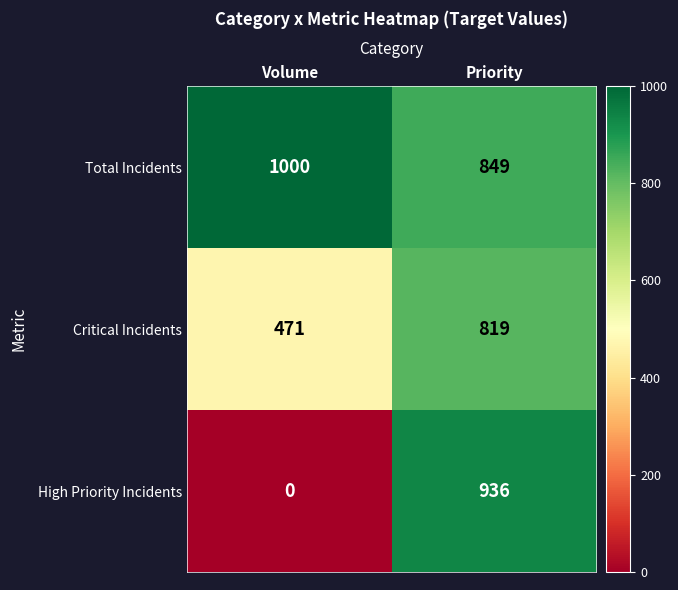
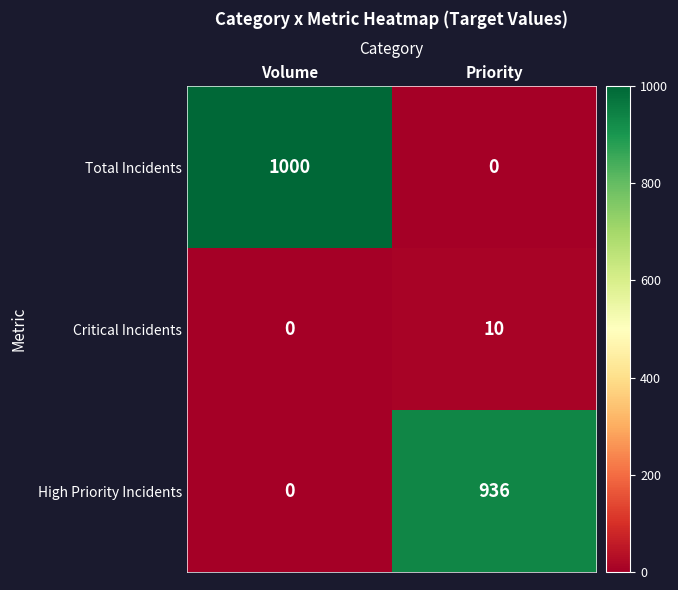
Total Incidents, Priority: 849 -> 0
Critical Incidents, Volume: 471 -> 0
Critical Incidents, Priority: 819 -> 10
